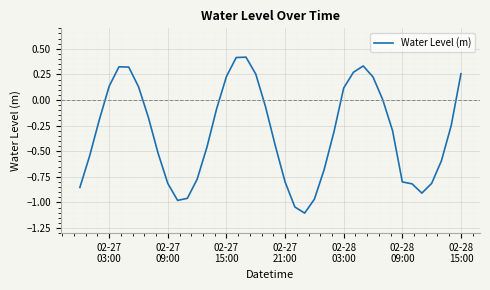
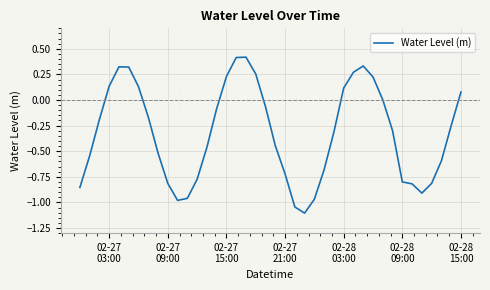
02-27 21:00: -0.80 -> -0.72
02-28 15:00: 0.26 -> 0.08
